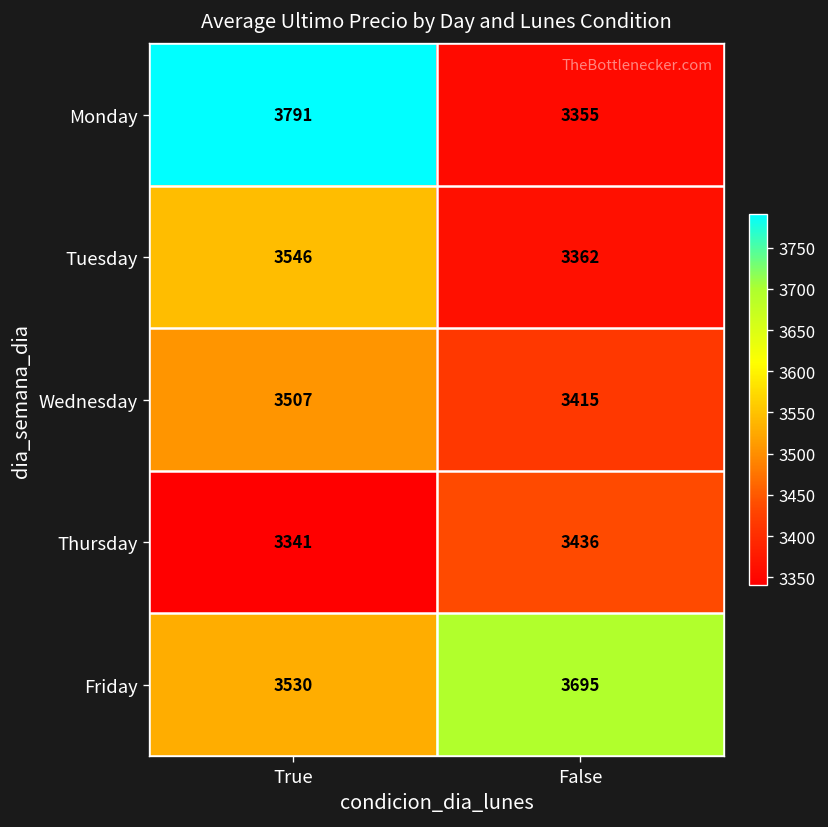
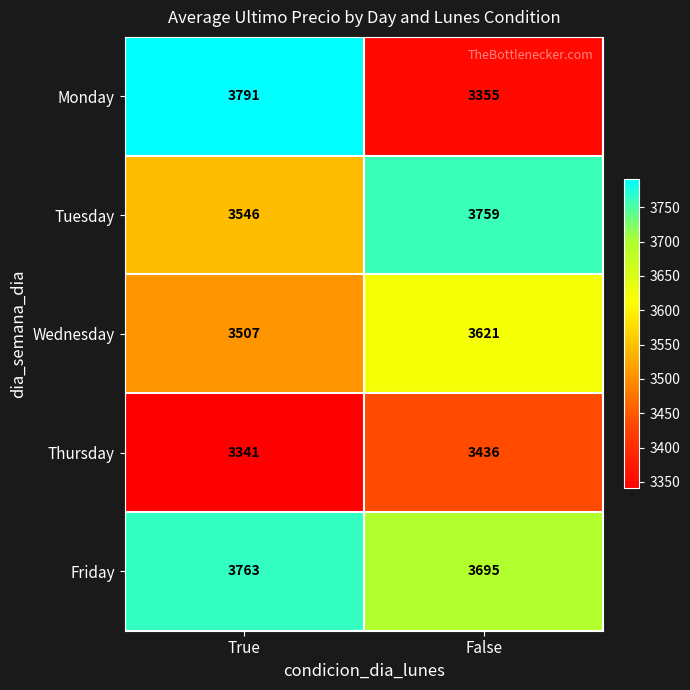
Tuesday, False: 3362 -> 3759
Wednesday, False: 3415 -> 3621
Friday, True: 3530 -> 3763
